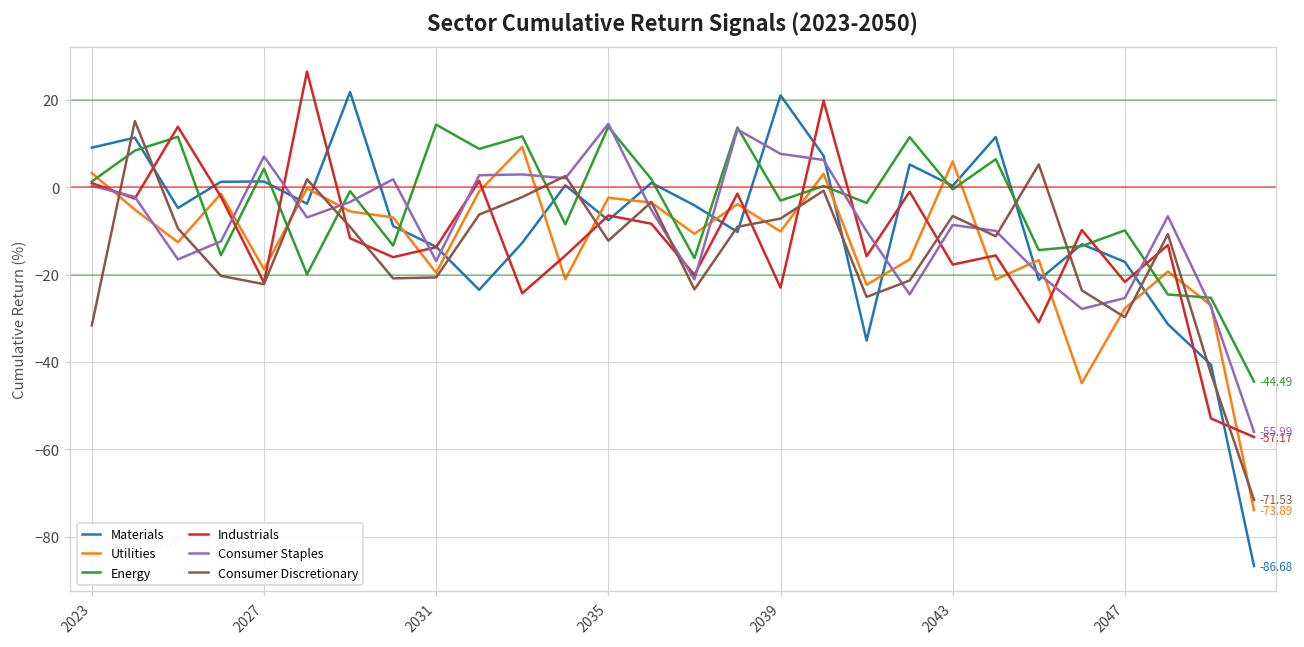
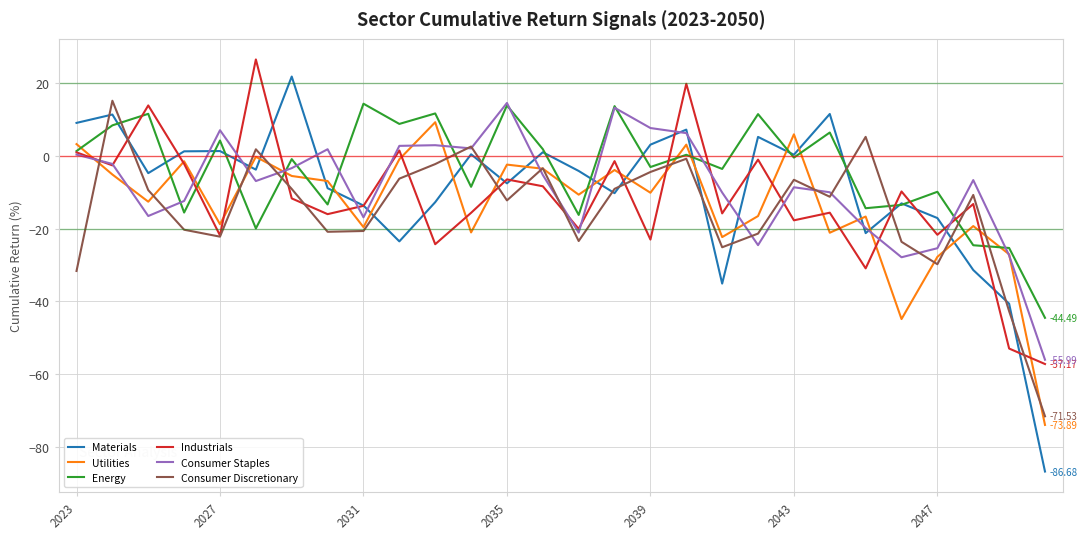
Materials, 2039: 21 -> 3
Consumer Discretionary, 2039: -7 -> -4
